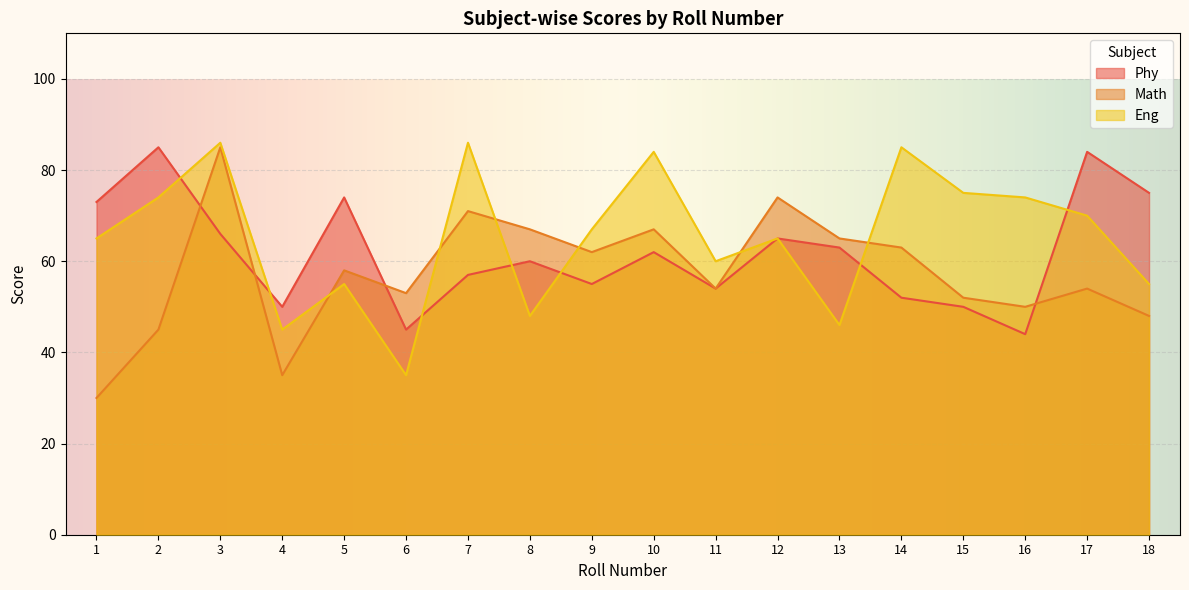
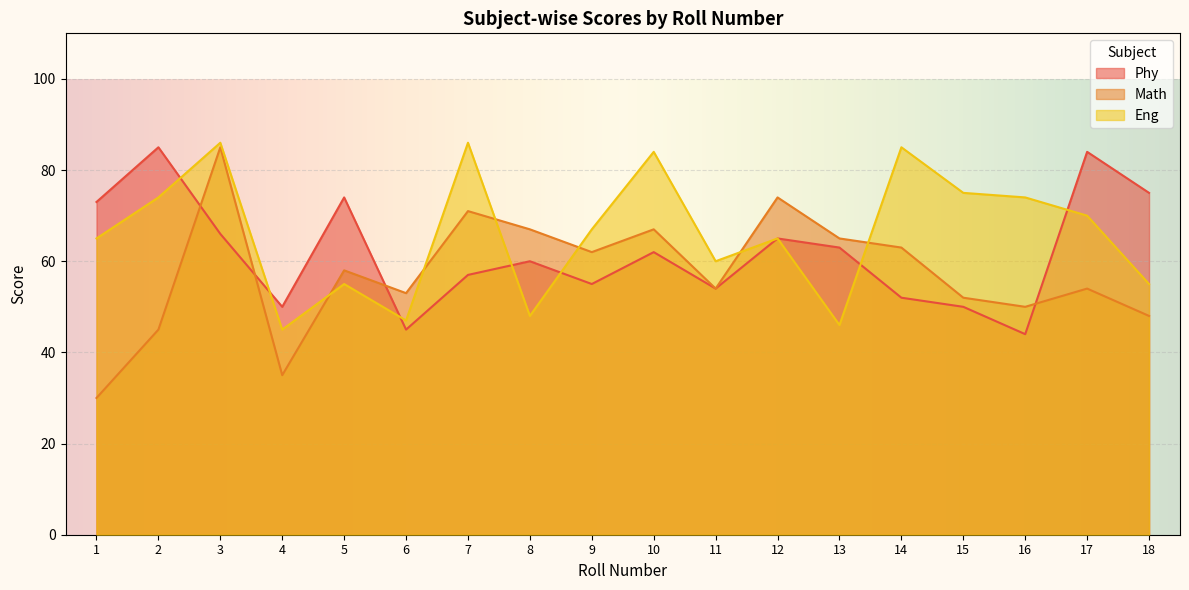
Eng, 6: 35 -> 47
